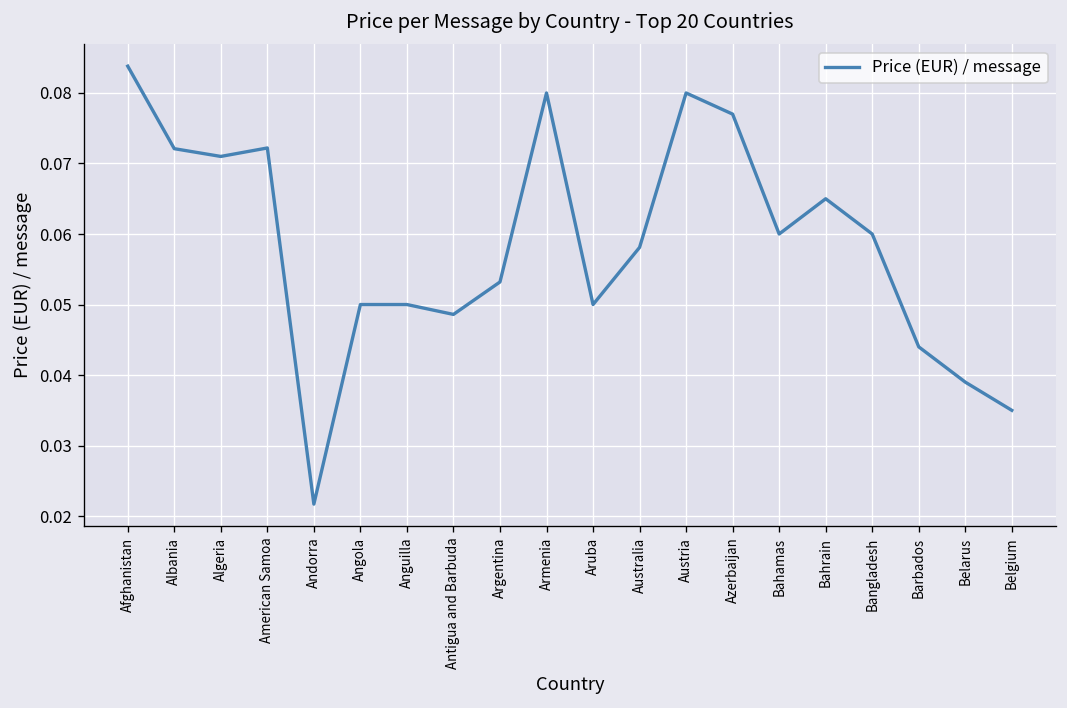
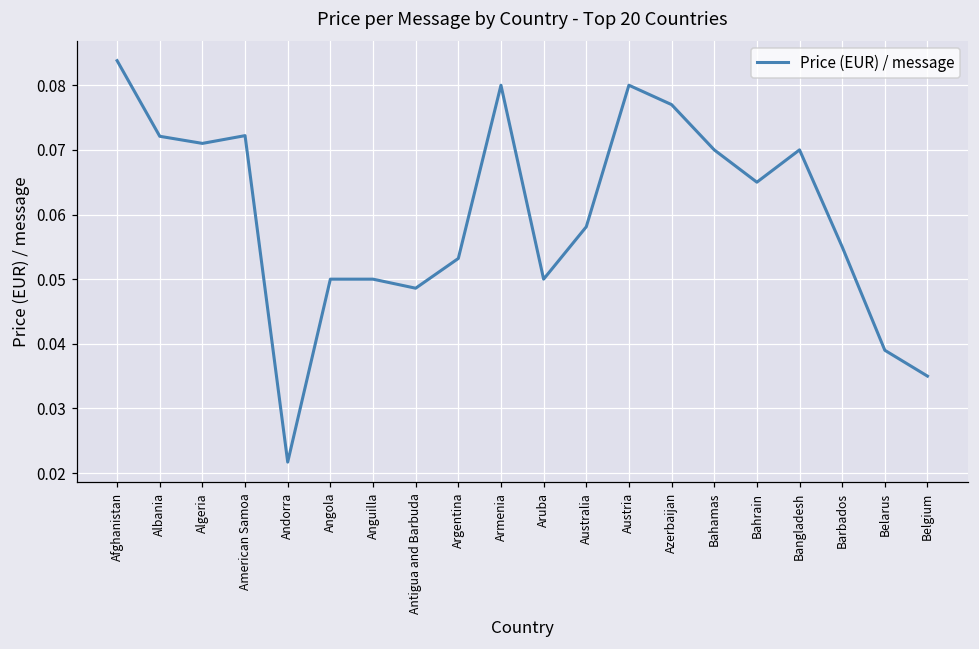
Bahamas: 0.06 -> 0.07
Bangladesh: 0.06 -> 0.07
Barbados: 0.044 -> 0.055
